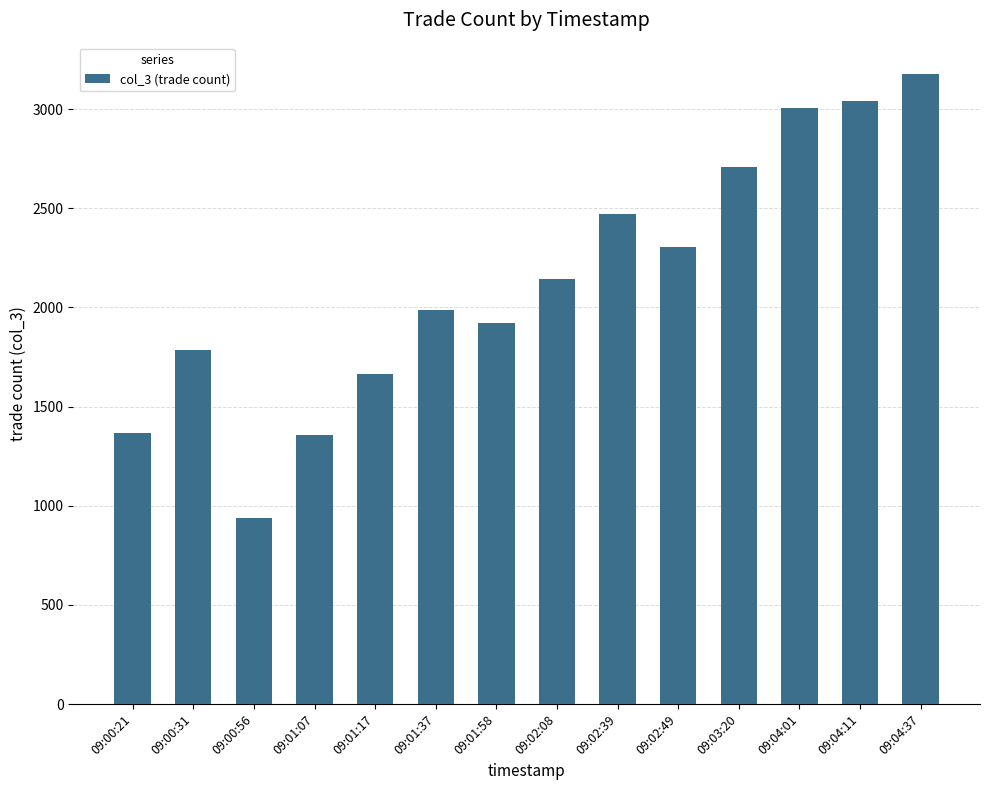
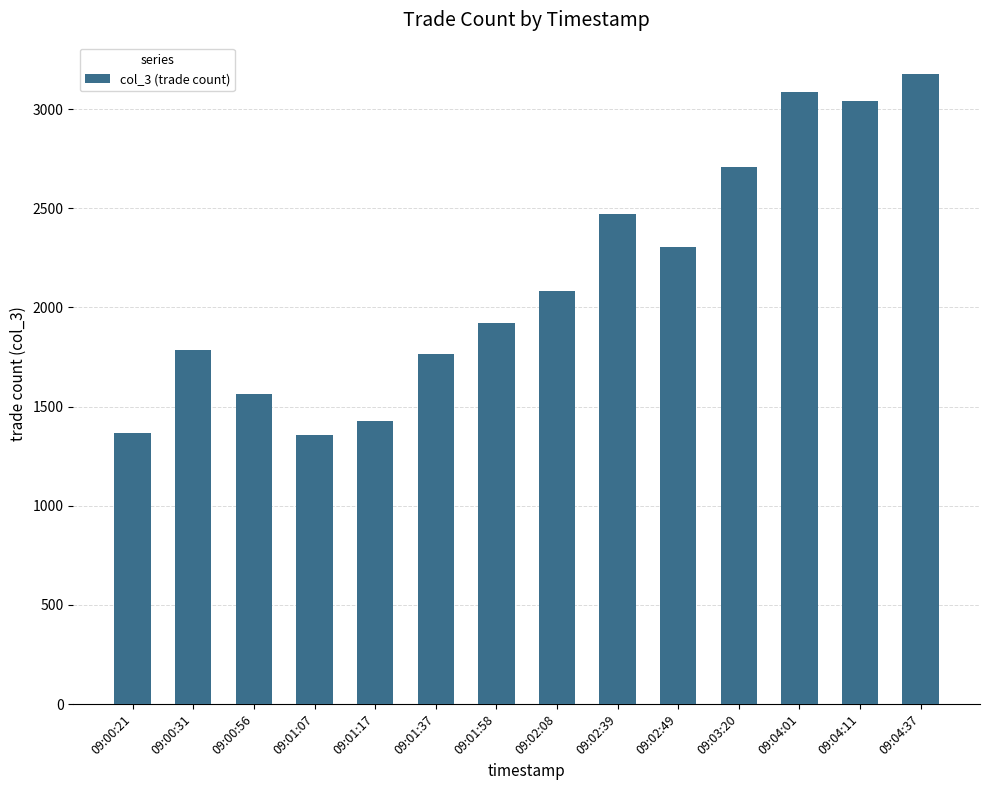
09:00:56: 940 -> 1570
09:01:17: 1660 -> 1430
09:01:37: 1990 -> 1770
09:02:08: 2140 -> 2080
09:04:01: 3010 -> 3080
